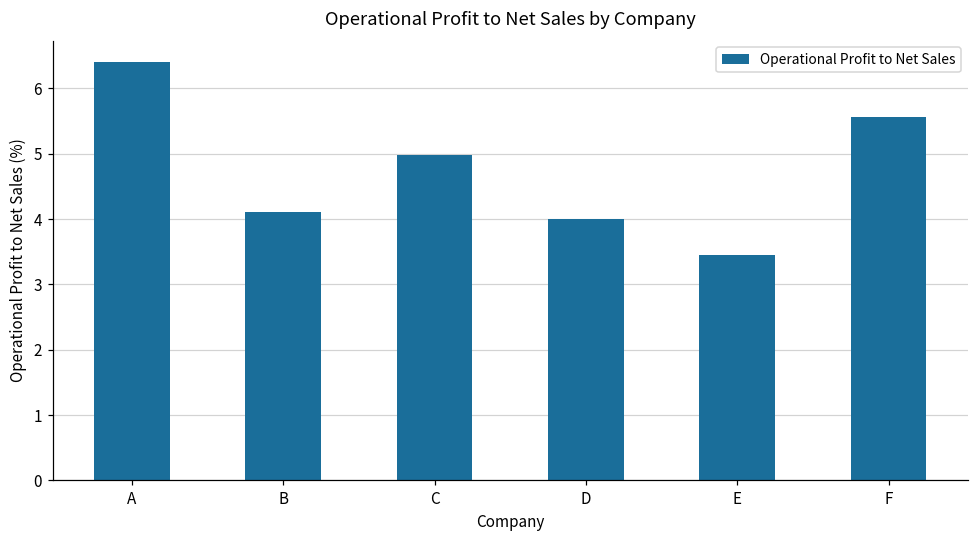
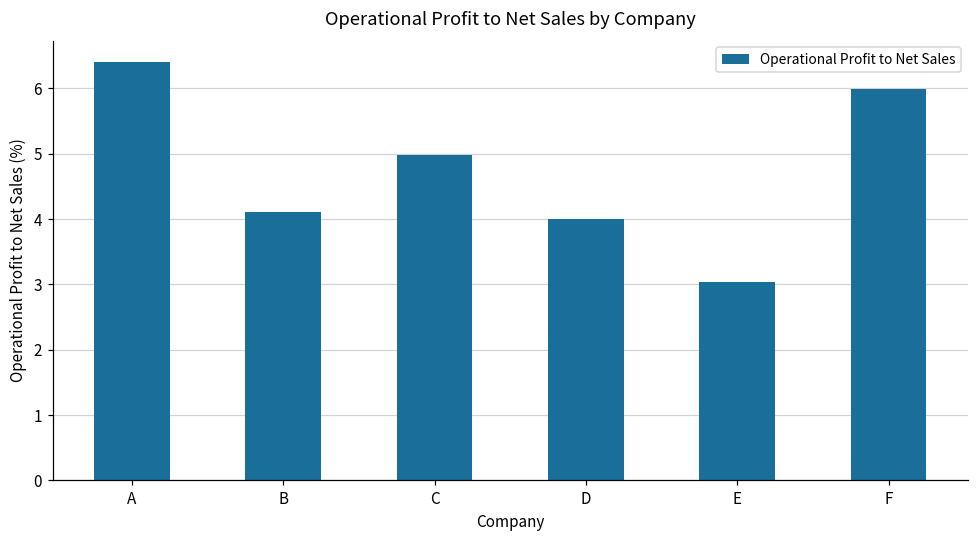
E: 3.4 -> 3.0
F: 5.6 -> 6.0
